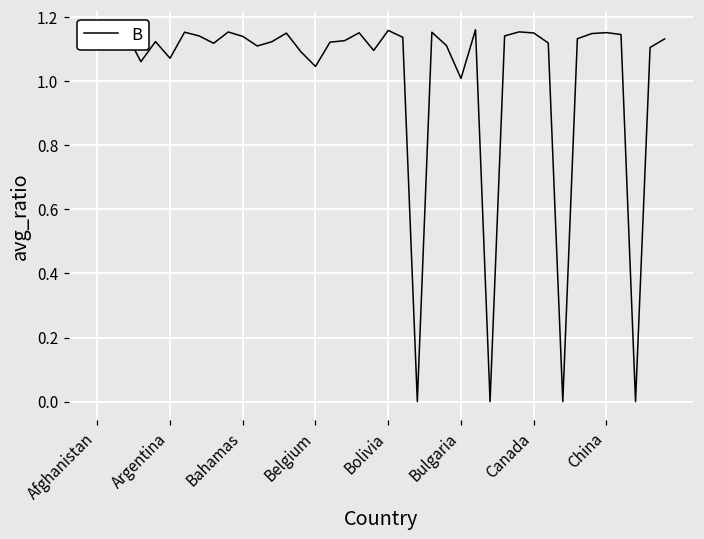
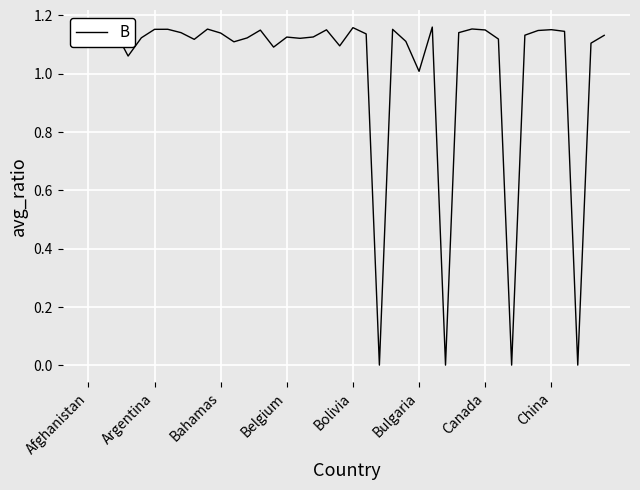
Argentina: 1.07 -> 1.15
Belgium: 1.05 -> 1.13
